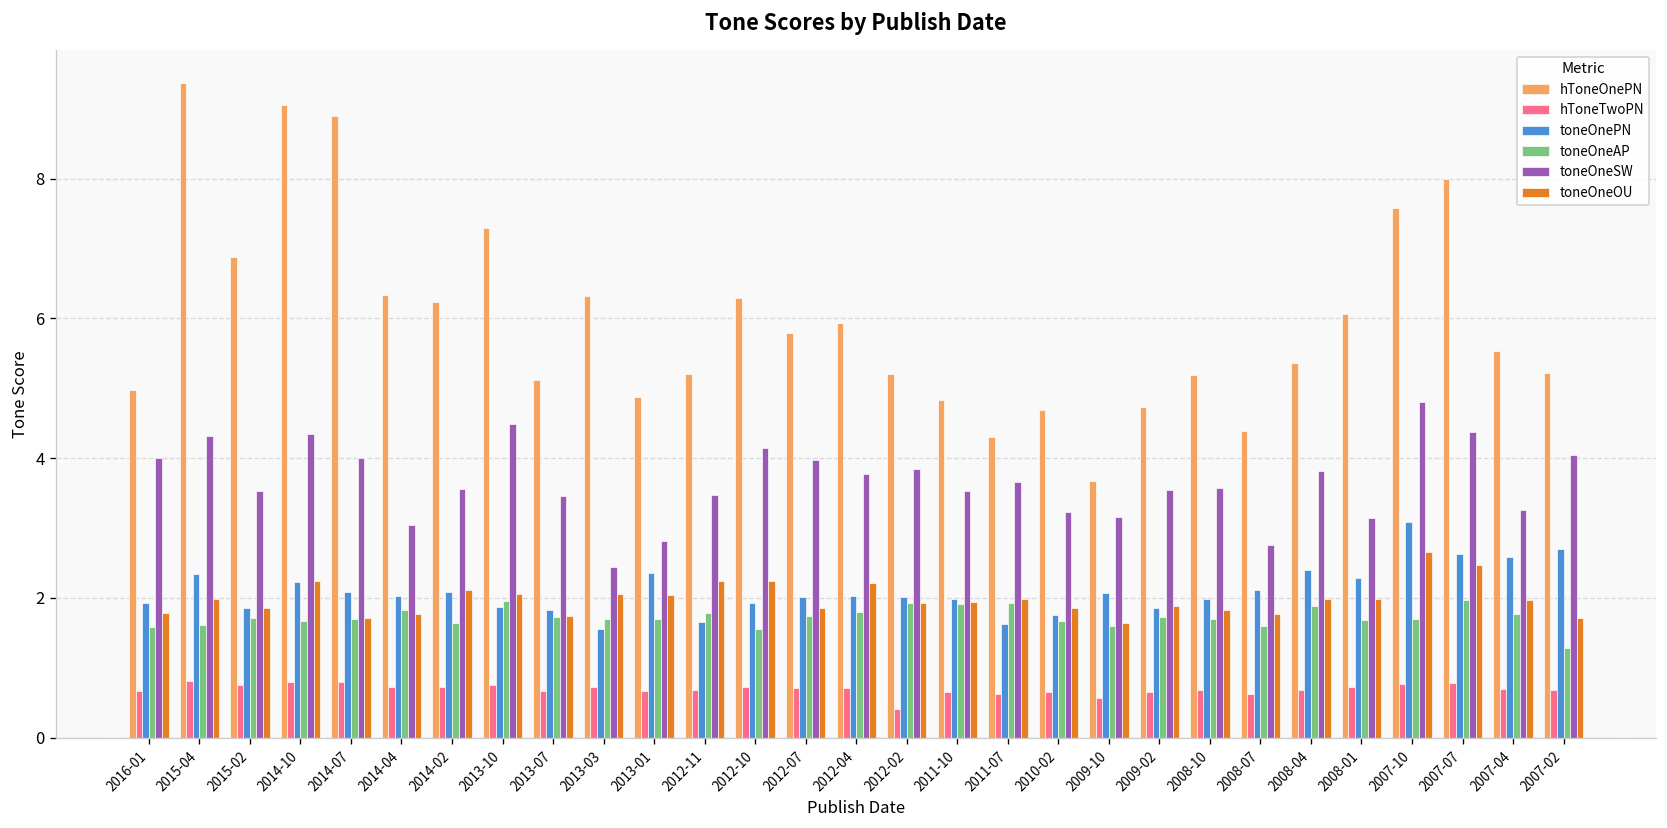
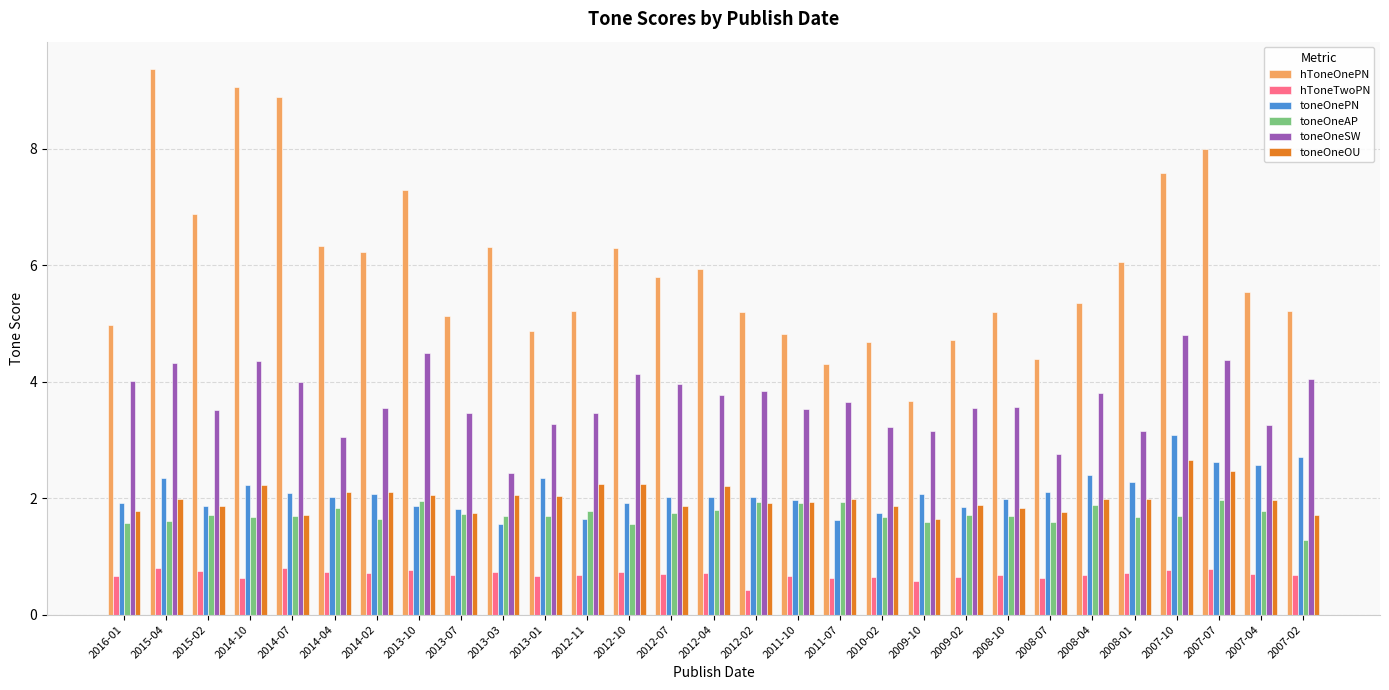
hToneTwoPN, 2014-10: 0.8 -> 0.6
toneOneOU, 2014-04: 1.8 -> 2.1
toneOneSW, 2013-01: 2.8 -> 3.3
